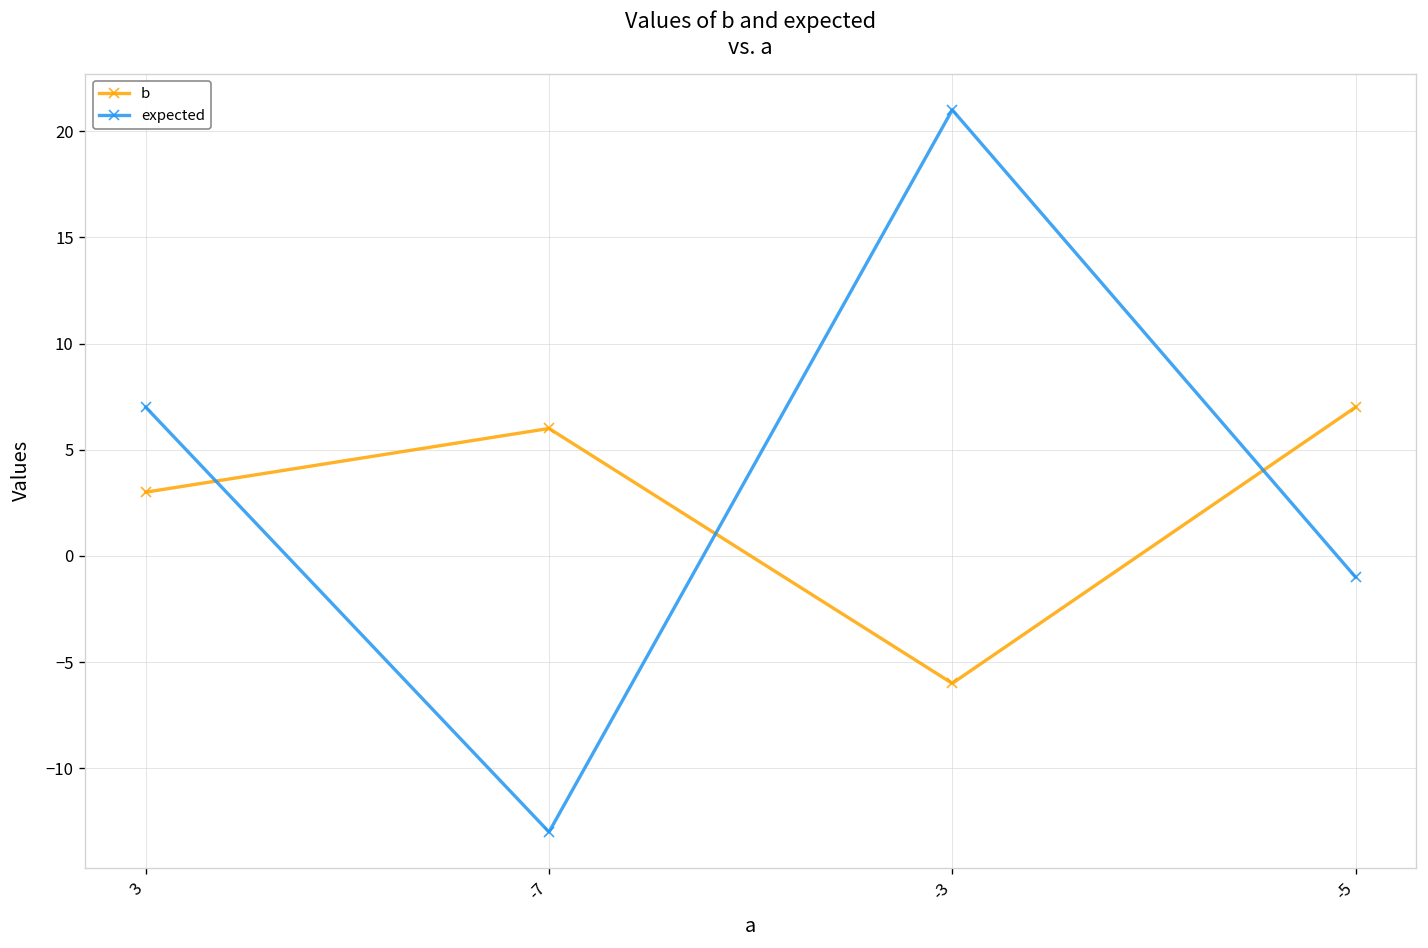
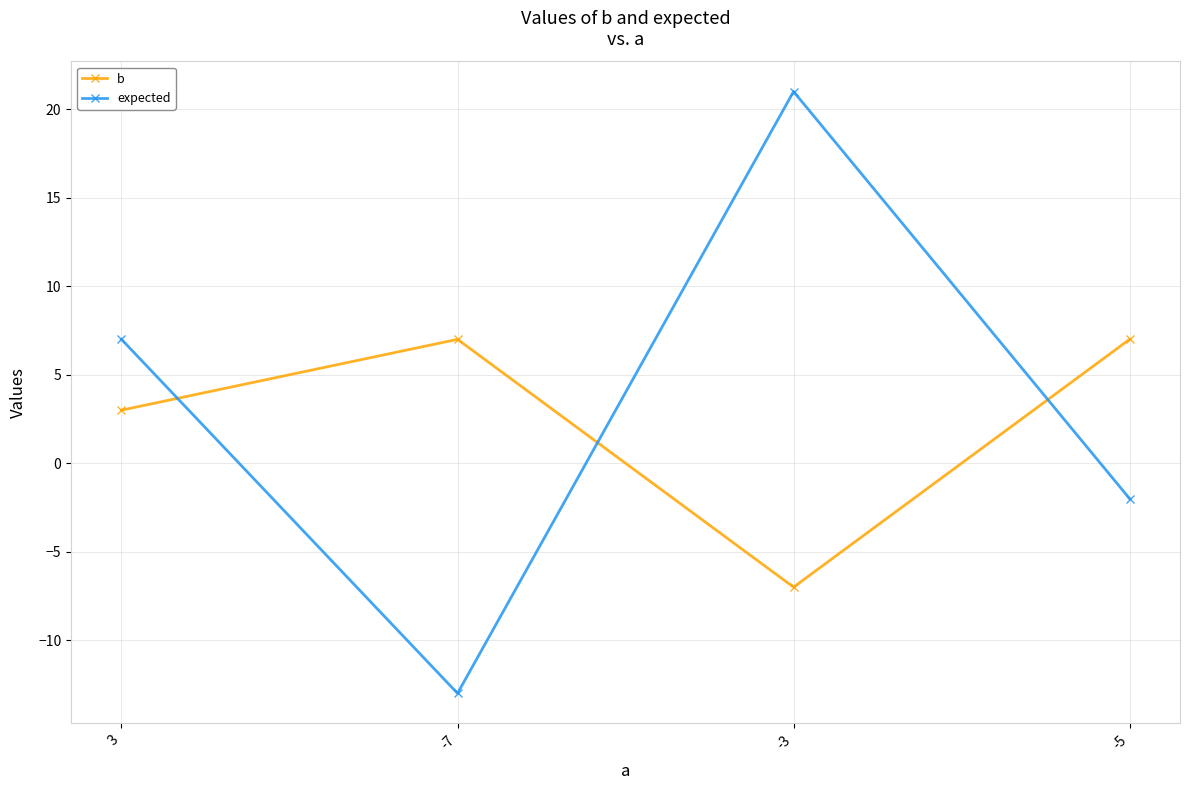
b, -7: 6 -> 7
b, -3: -6 -> -7
expected, -5: -1 -> -2
